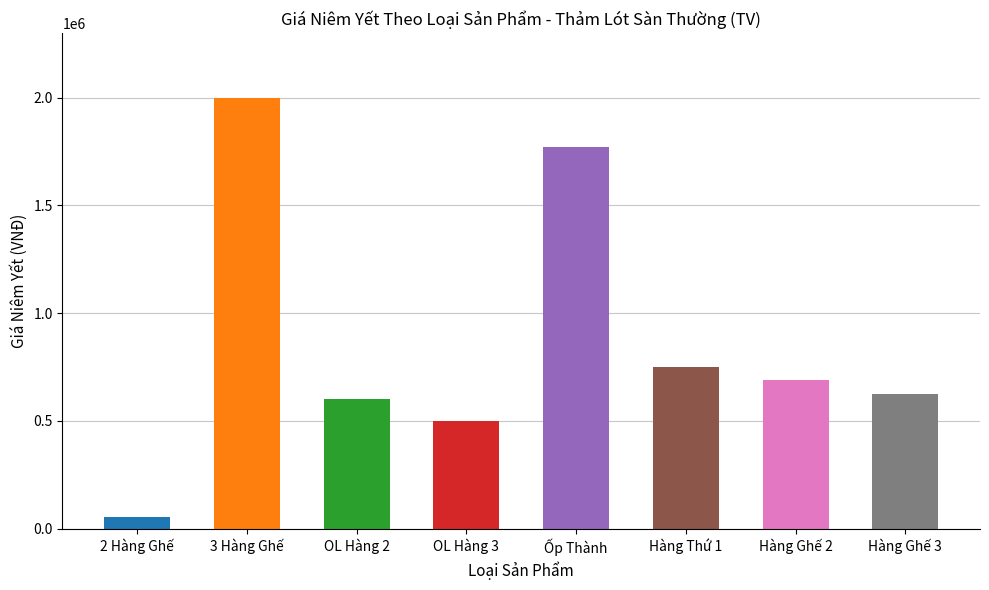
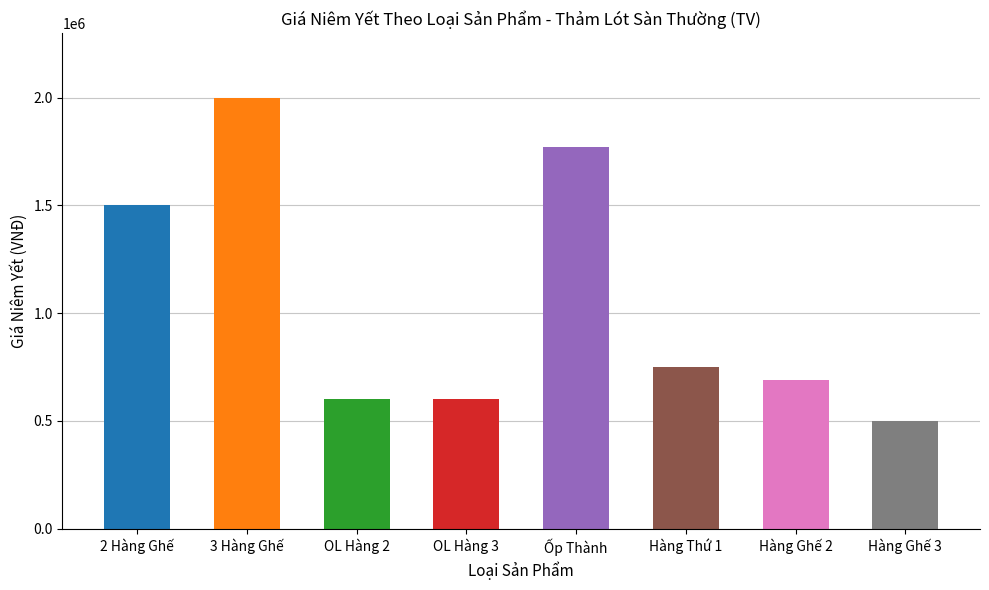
2 Hàng Ghế: 50000 -> 1500000
OL Hàng 3: 500000 -> 600000
Hàng Ghế 3: 630000 -> 500000
